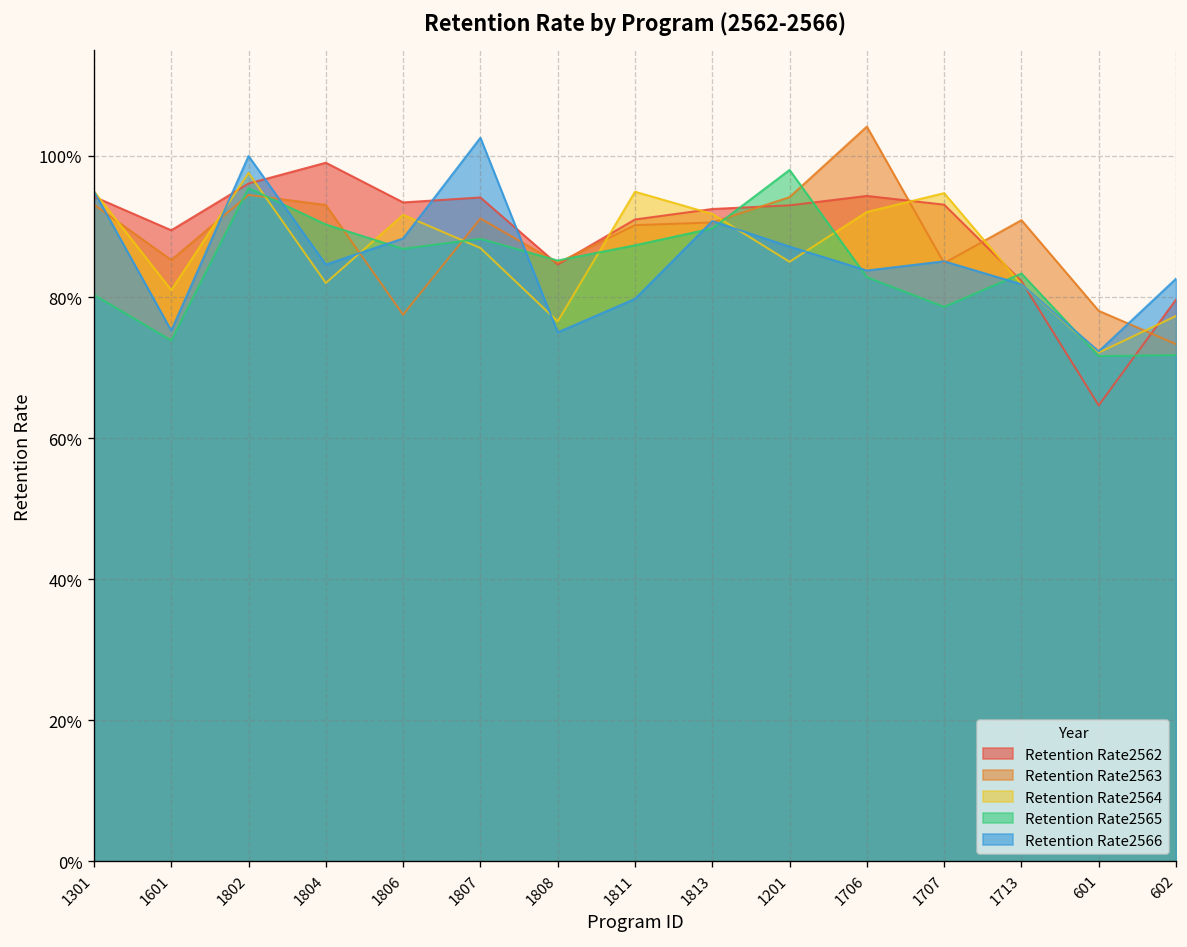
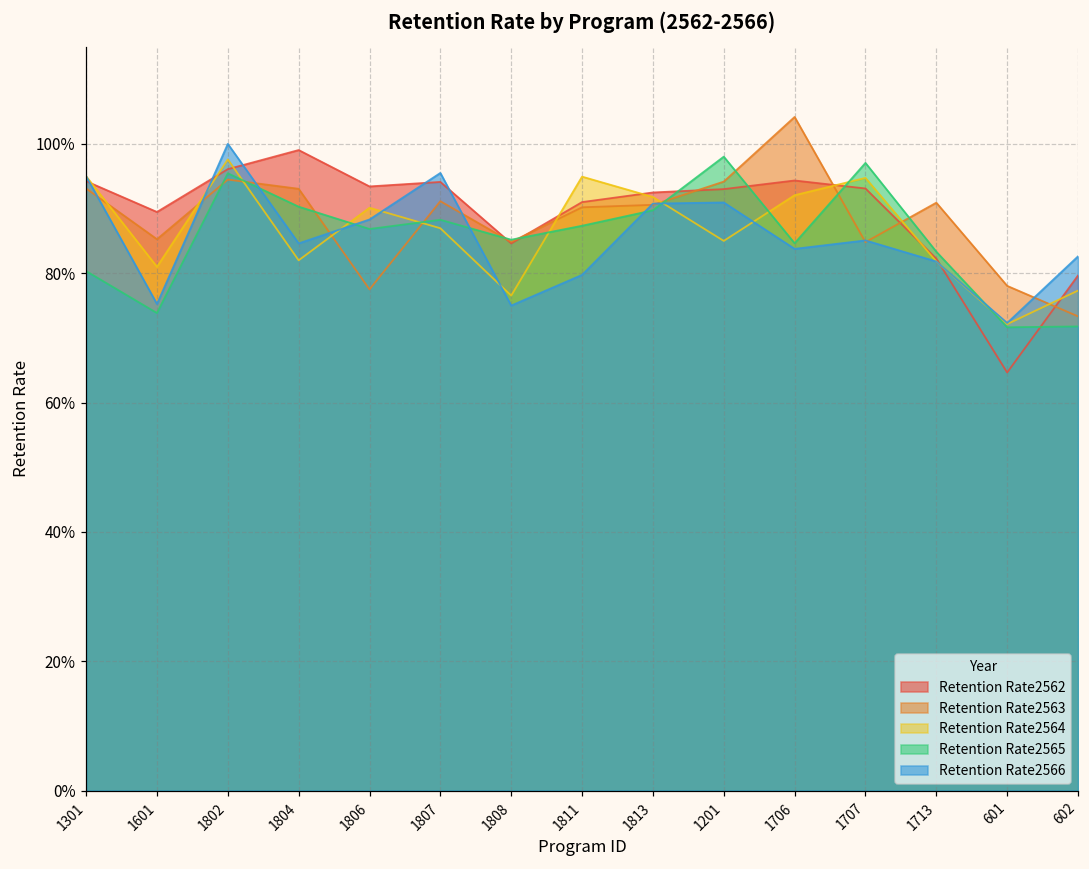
Retention Rate2564, 1806: 92% -> 90%
Retention Rate2566, 1807: 103% -> 96%
Retention Rate2566, 1201: 87% -> 91%
Retention Rate2565, 1706: 83% -> 85%
Retention Rate2565, 1707: 79% -> 97%
